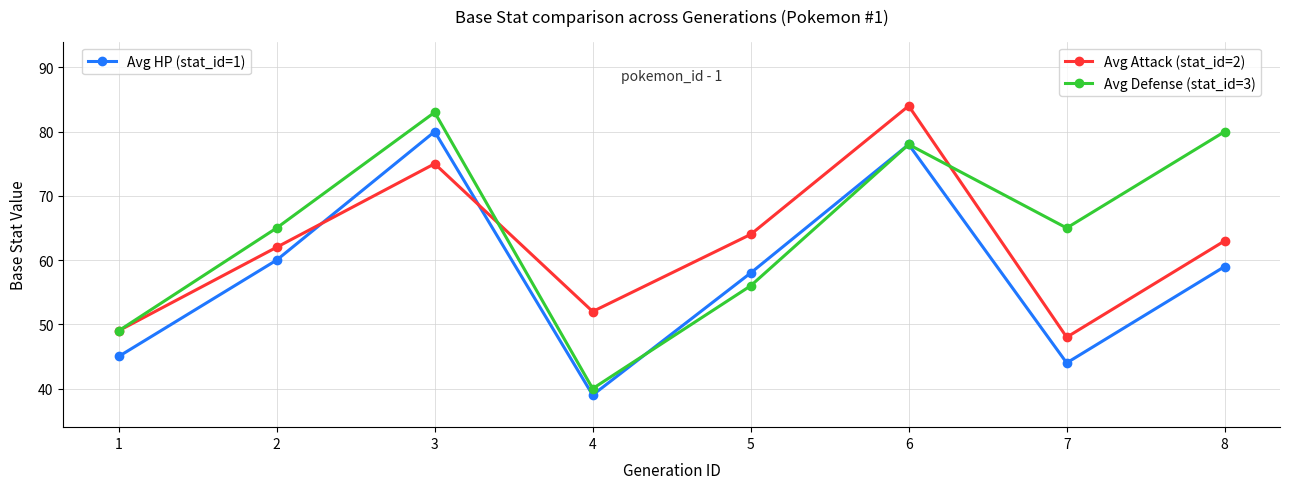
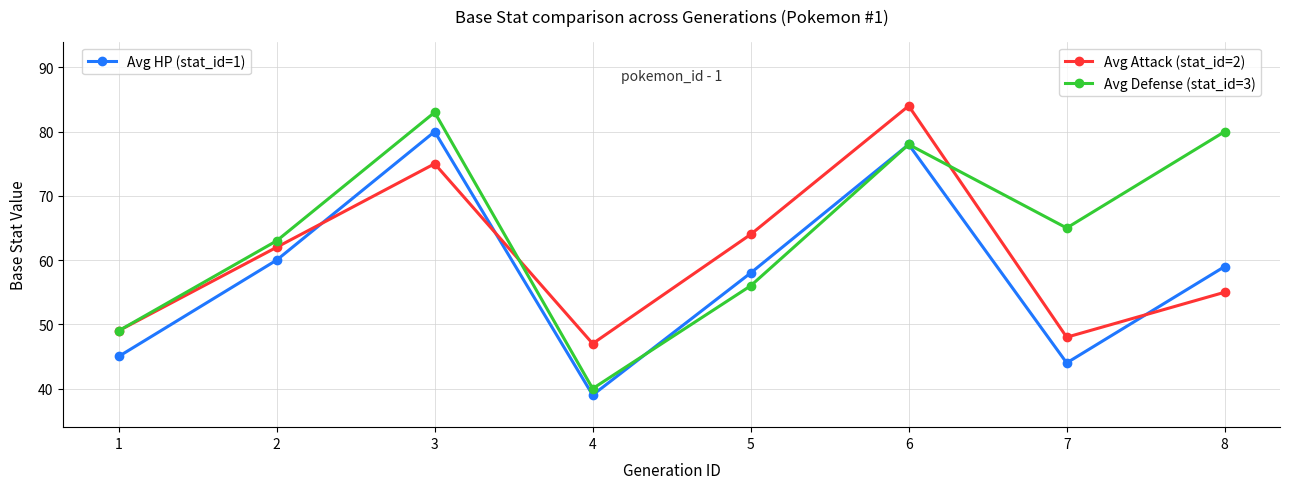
Avg Defense (stat_id=3), 2: 65 -> 63
Avg Attack (stat_id=2), 4: 52 -> 47
Avg Attack (stat_id=2), 8: 63 -> 55
